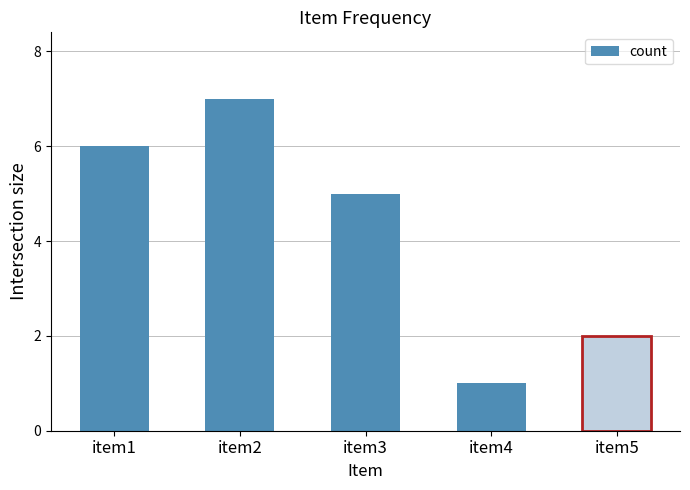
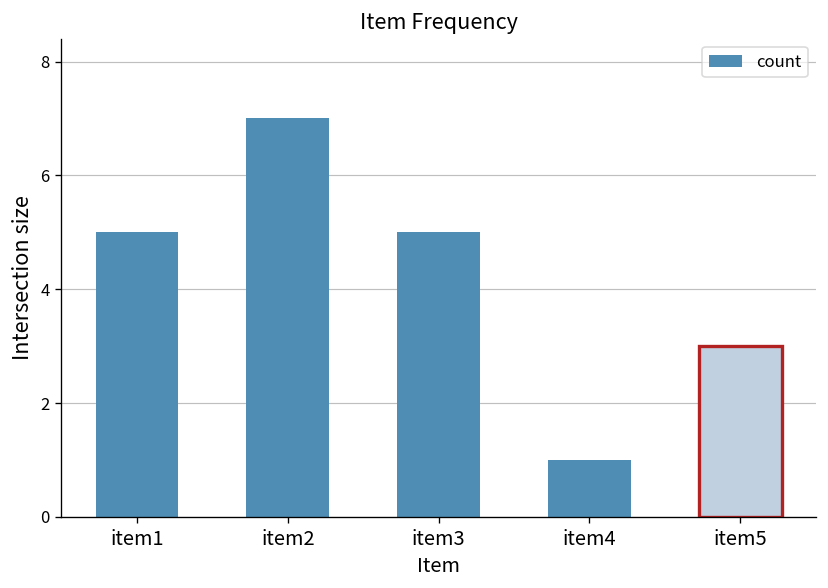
item1: 6 -> 5
item5: 2 -> 3
